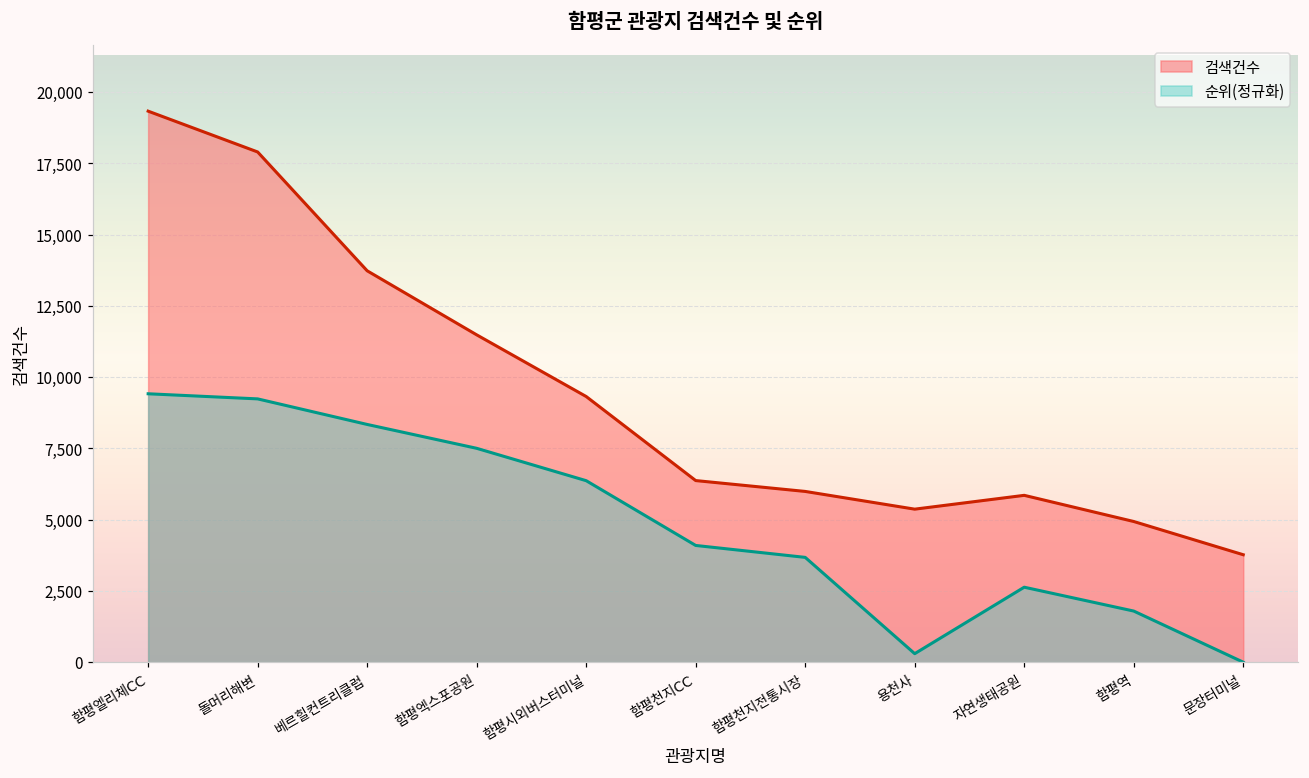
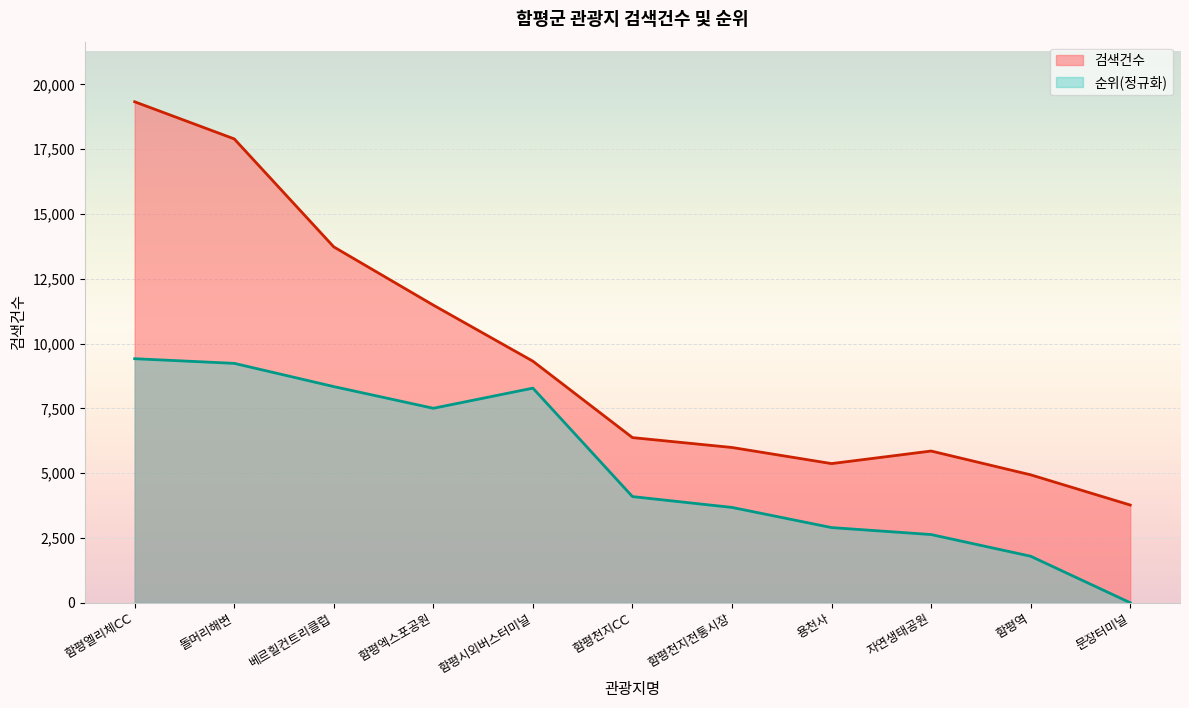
순위(정규화), 함평시외버스터미널: 6,400 -> 8,300
순위(정규화), 용천사: 300 -> 2,900
